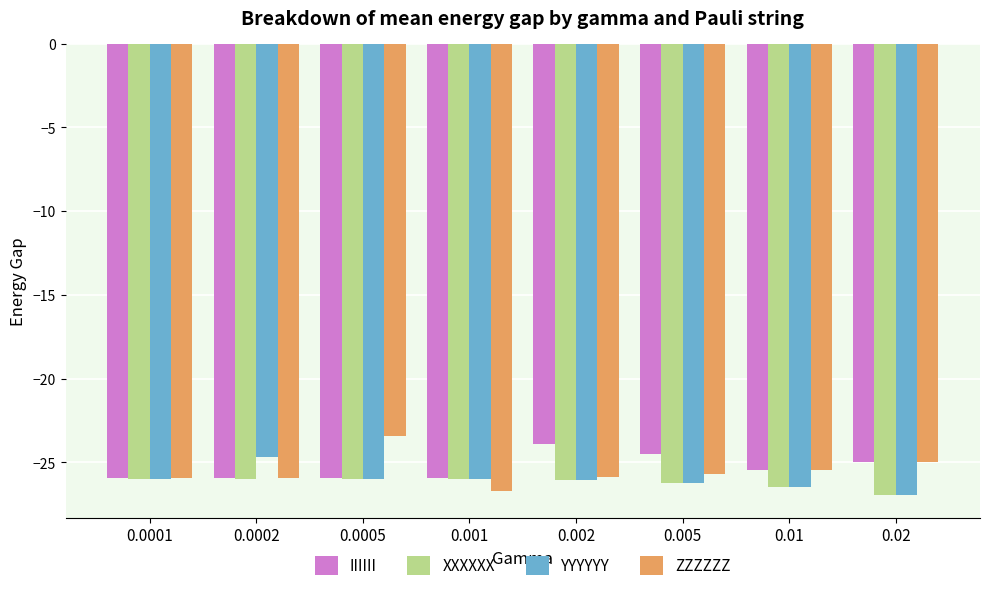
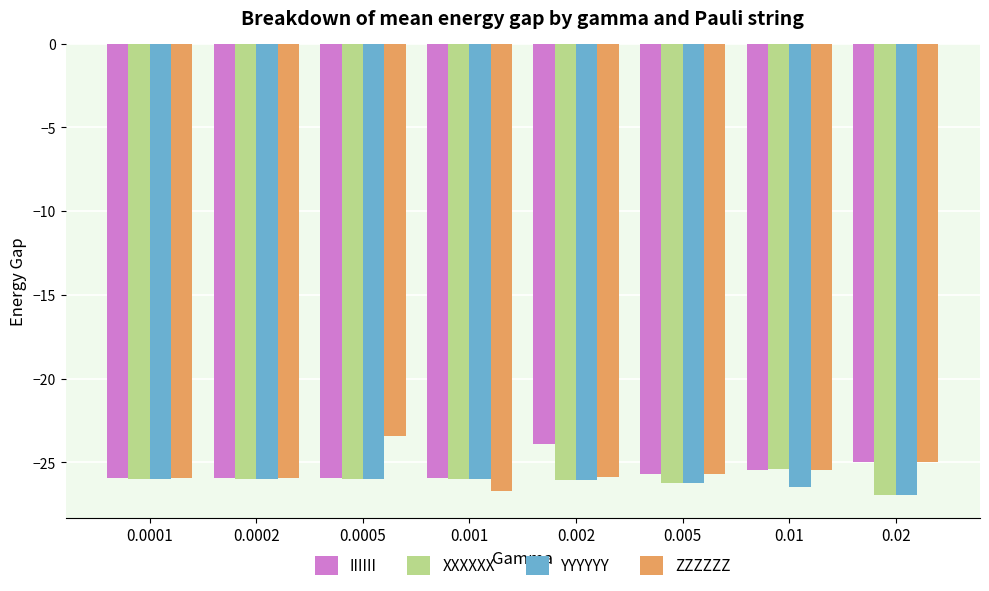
YYYYYY, 0.0002: -24.7 -> -26.0
IIIIII, 0.005: -24.5 -> -25.7
XXXXXX, 0.01: -26.5 -> -25.4
